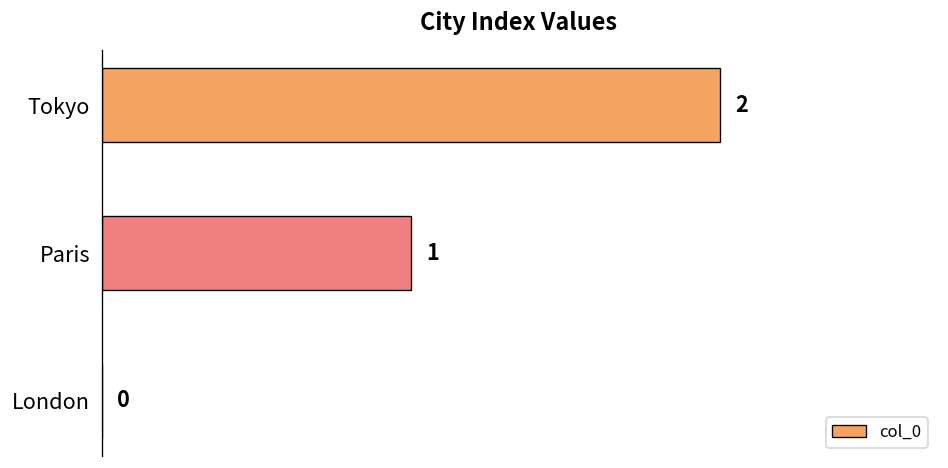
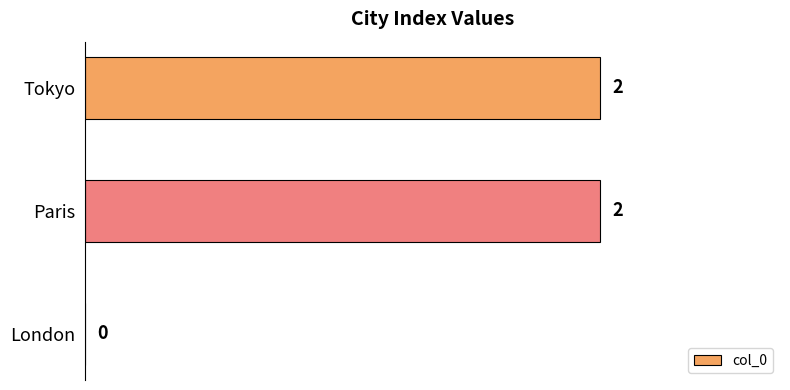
Paris: 1 -> 2
